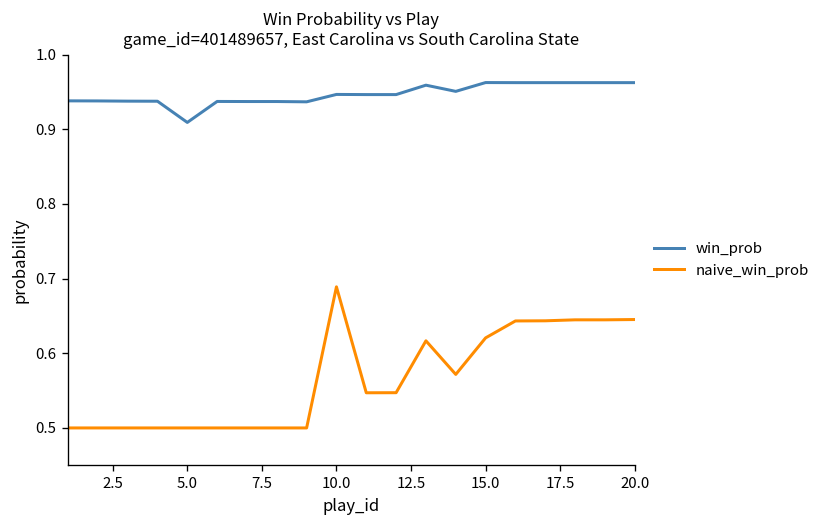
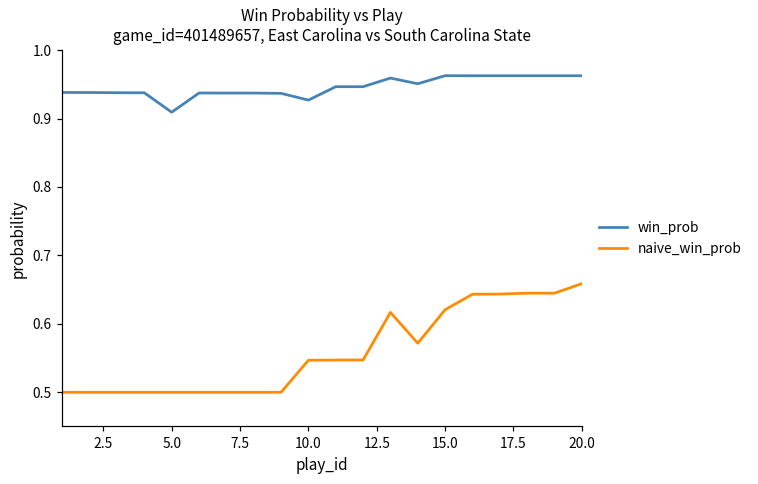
win_prob, 10.0: 0.95 -> 0.93
naive_win_prob, 10.0: 0.69 -> 0.55
naive_win_prob, 20.0: 0.65 -> 0.66
